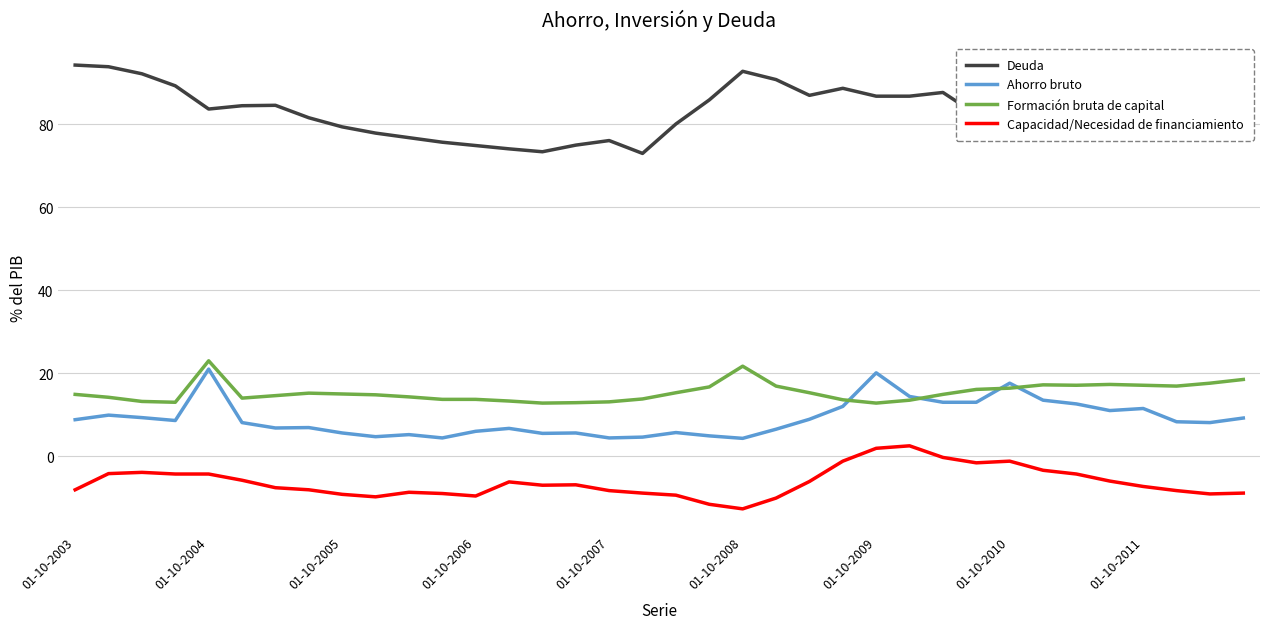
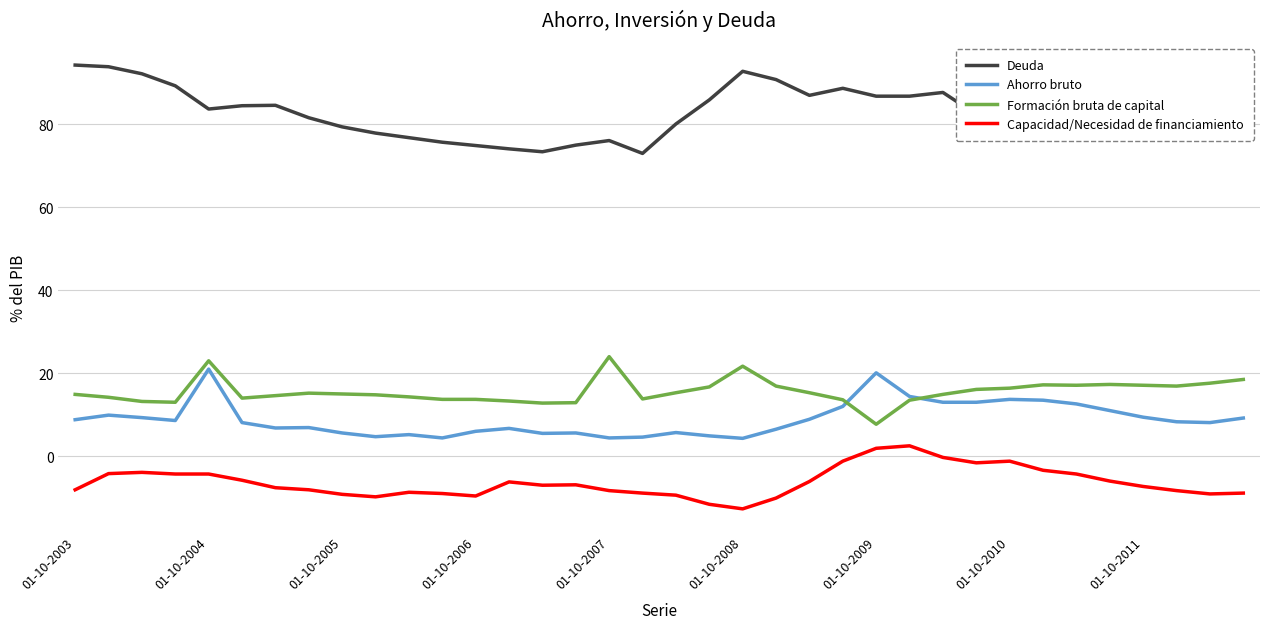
Formación bruta de capital, 01-10-2007: 13 -> 24
Formación bruta de capital, 01-10-2009: 13 -> 8
Ahorro bruto, 01-10-2010: 18 -> 14
Ahorro bruto, 01-10-2011: 12 -> 9
